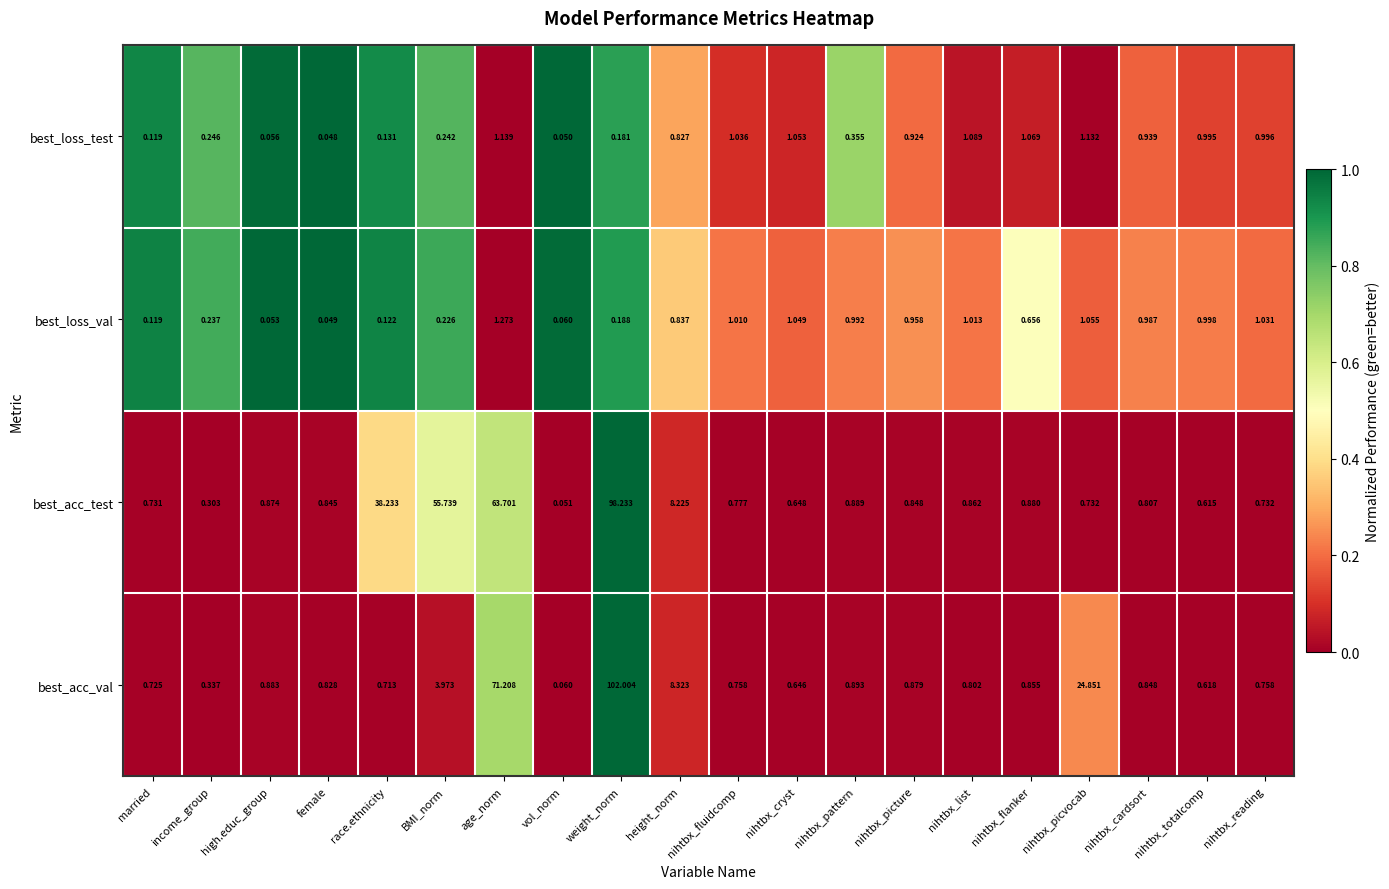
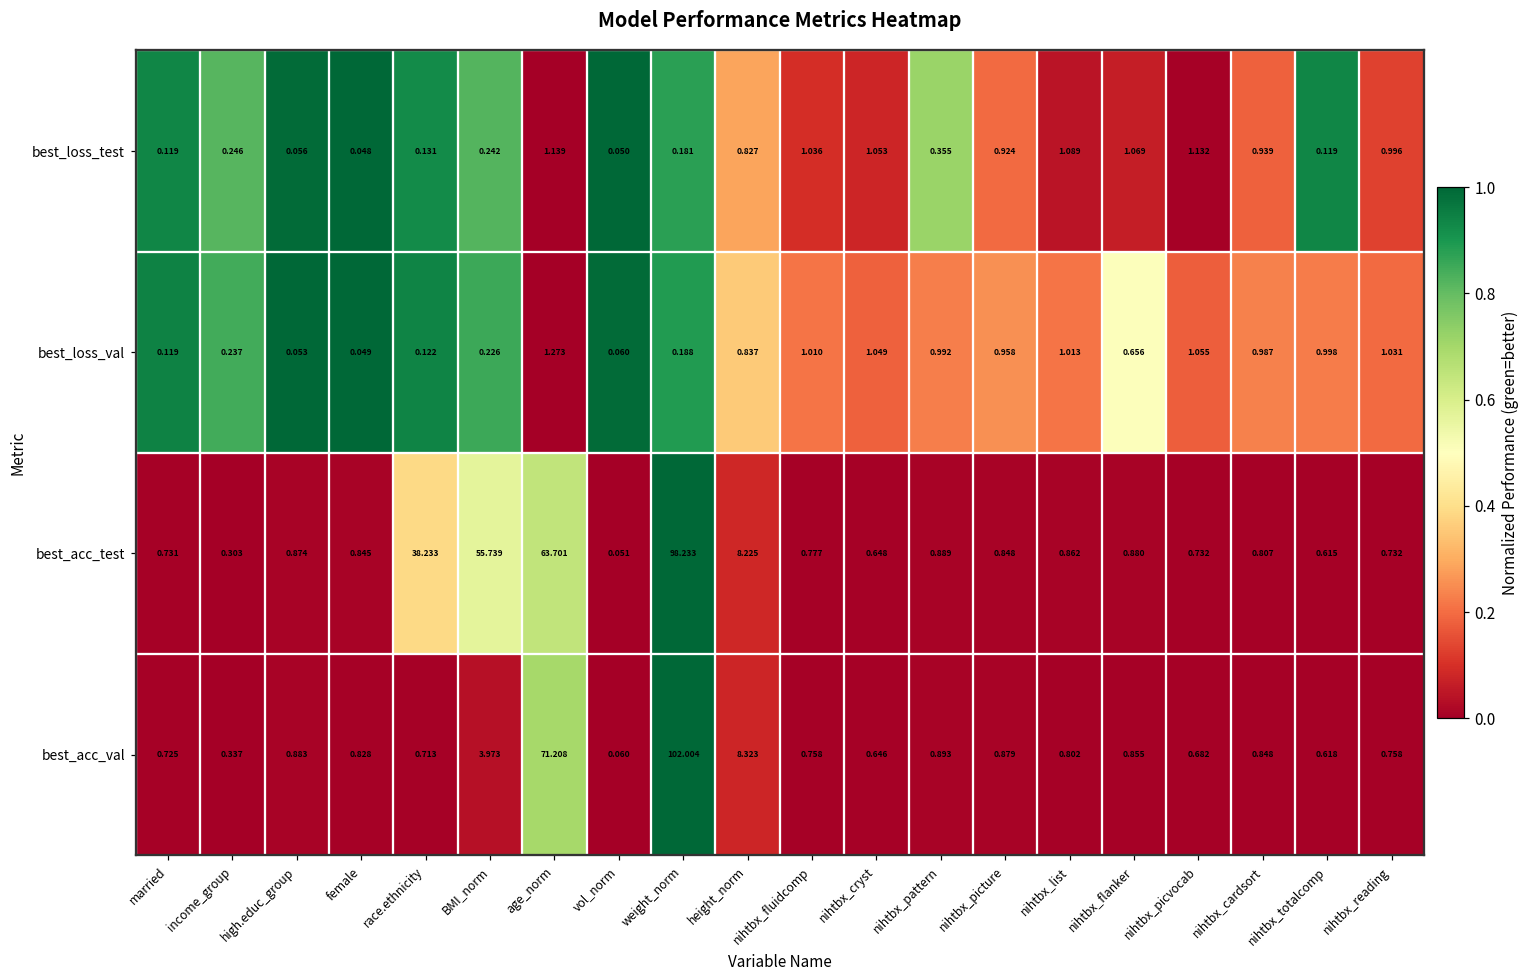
best_loss_test, nihtbx_totalcomp: 0.995 -> 0.119
best_acc_val, nihtbx_picvocab: 24.851 -> 0.682
